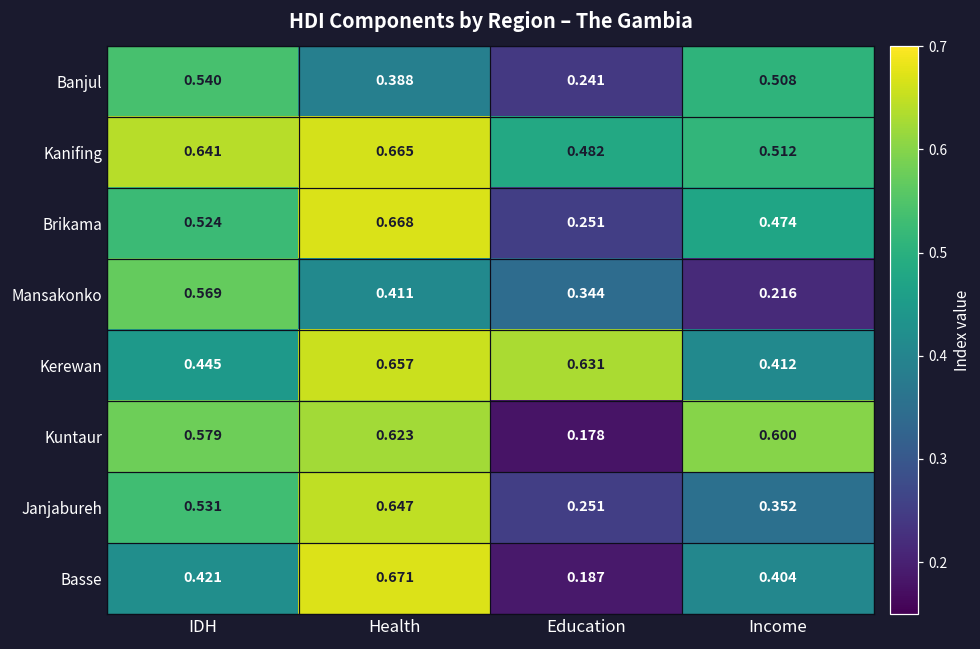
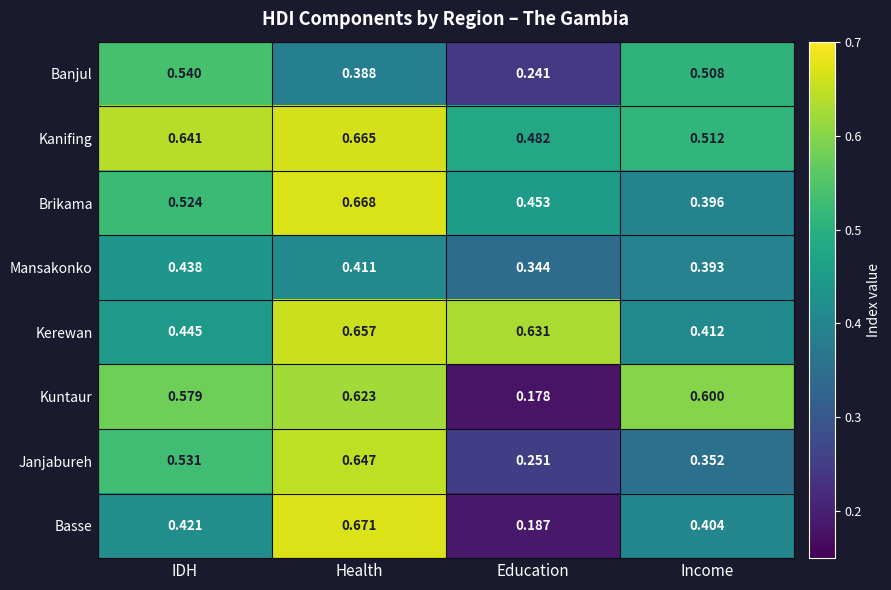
Brikama, Education: 0.251 -> 0.453
Brikama, Income: 0.474 -> 0.396
Mansakonko, IDH: 0.569 -> 0.438
Mansakonko, Income: 0.216 -> 0.393
